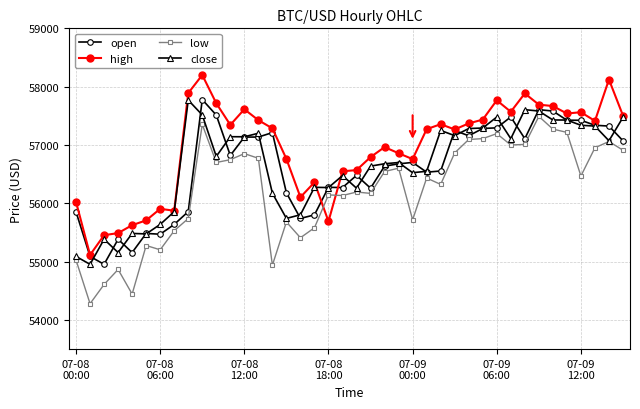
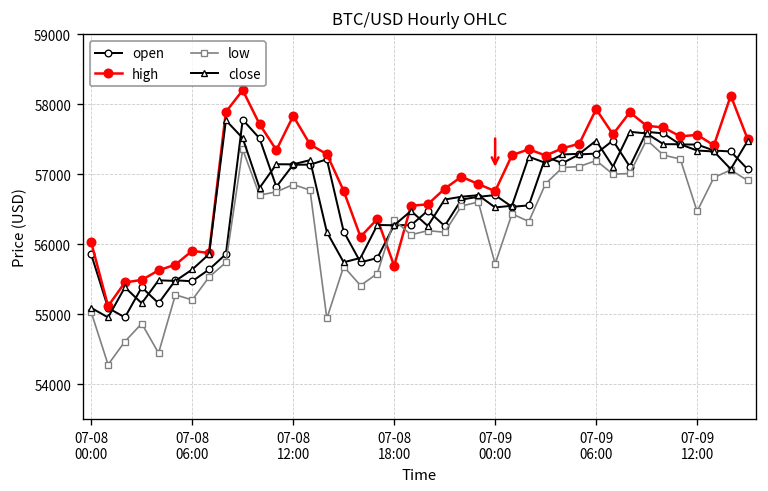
high, 07-08 12:00: 57600 -> 57800
low, 07-08 18:00: 56100 -> 56300
high, 07-09 06:00: 57800 -> 57900
